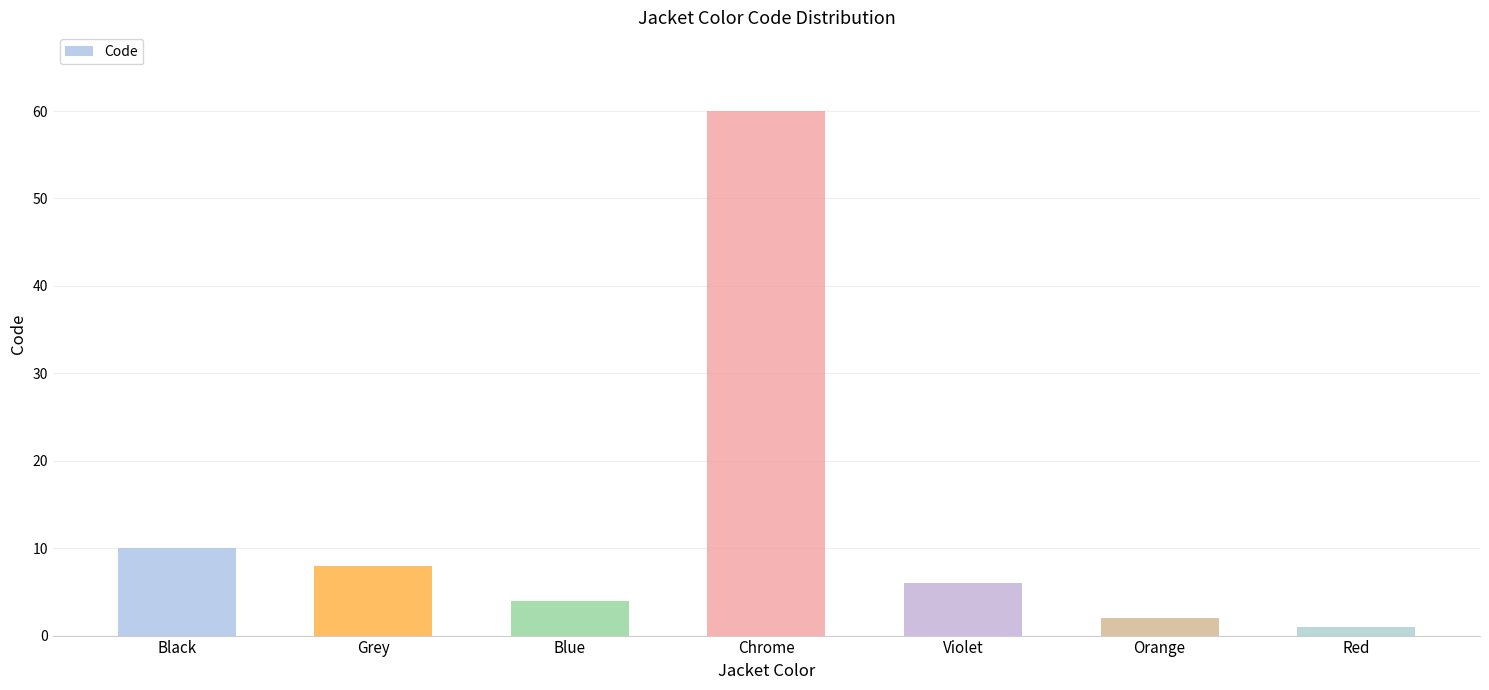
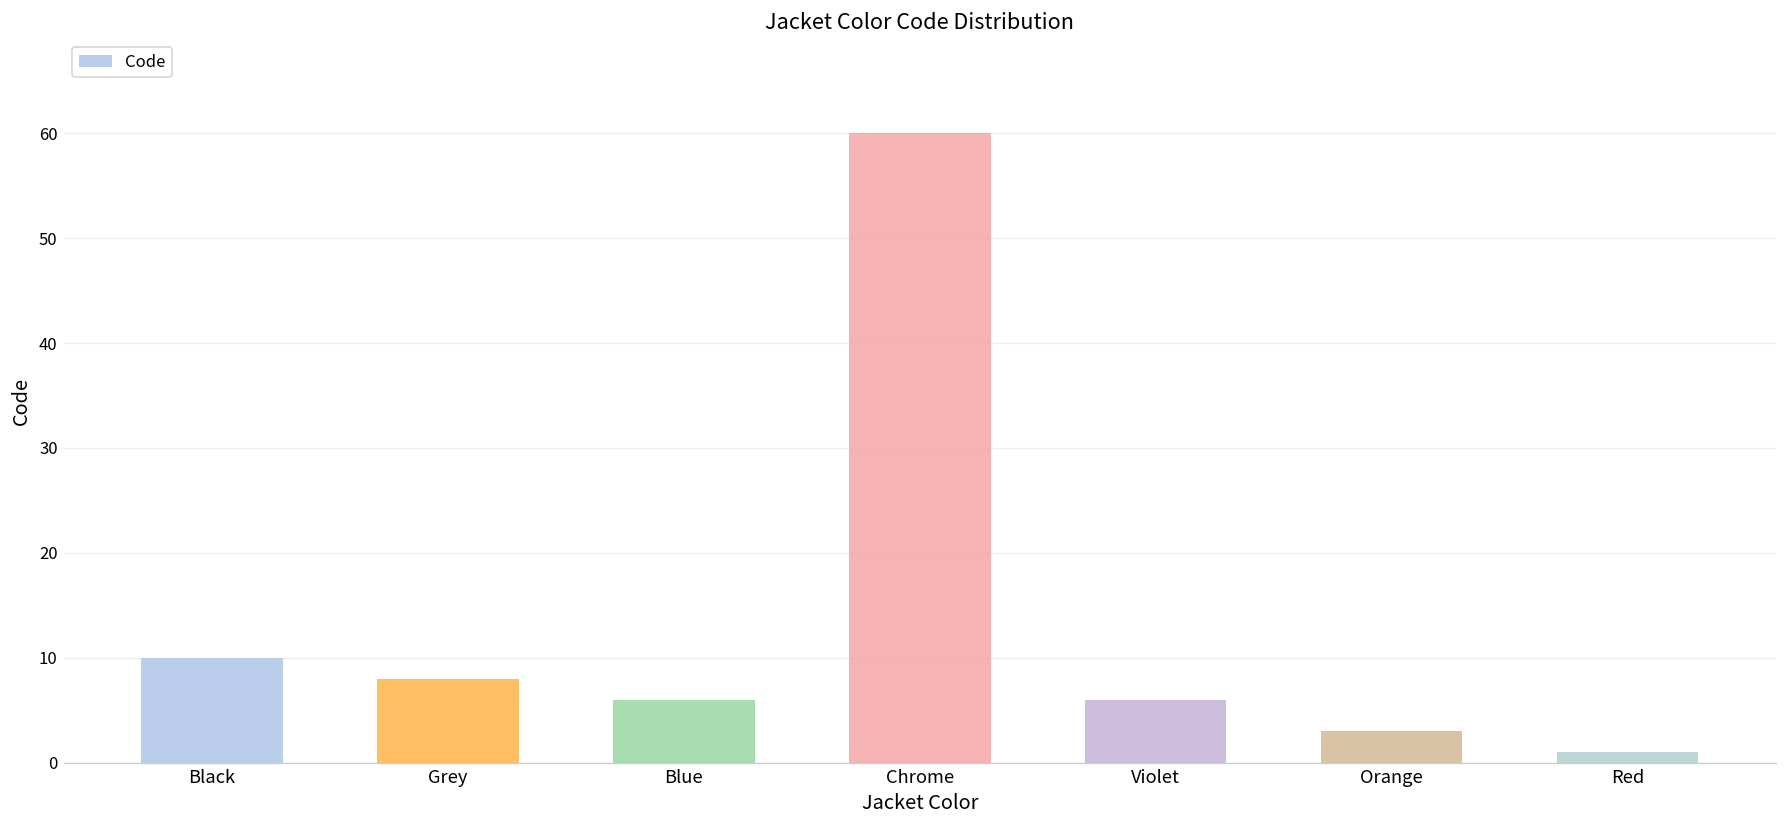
Blue: 4 -> 6
Orange: 2 -> 3
